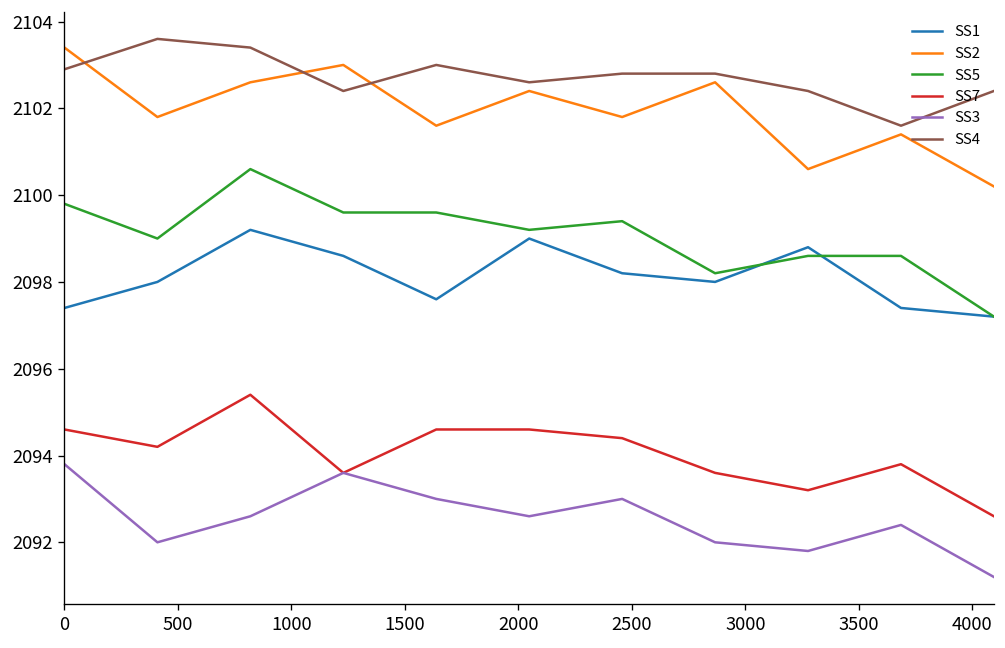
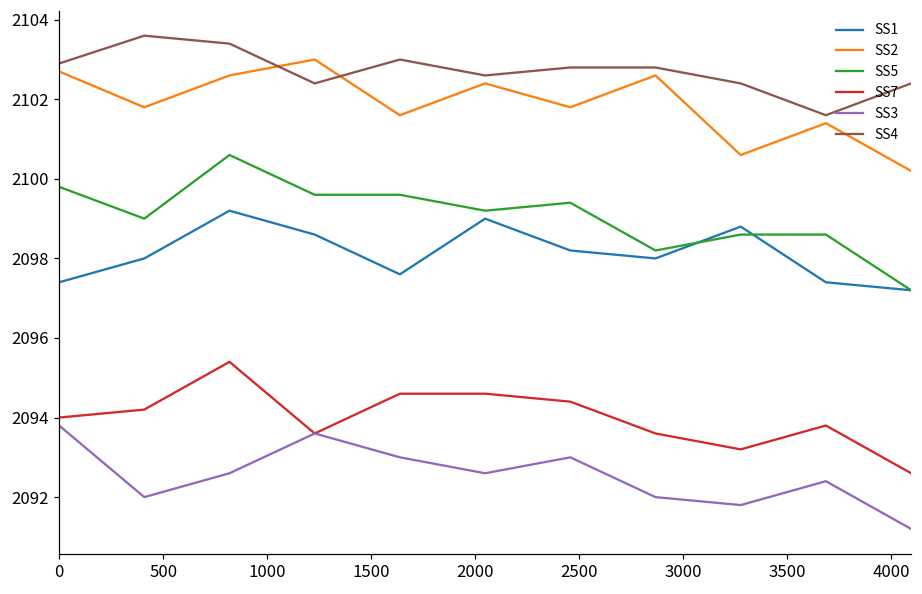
SS2, 0: 2103.4 -> 2102.7
SS7, 0: 2094.6 -> 2094.0
